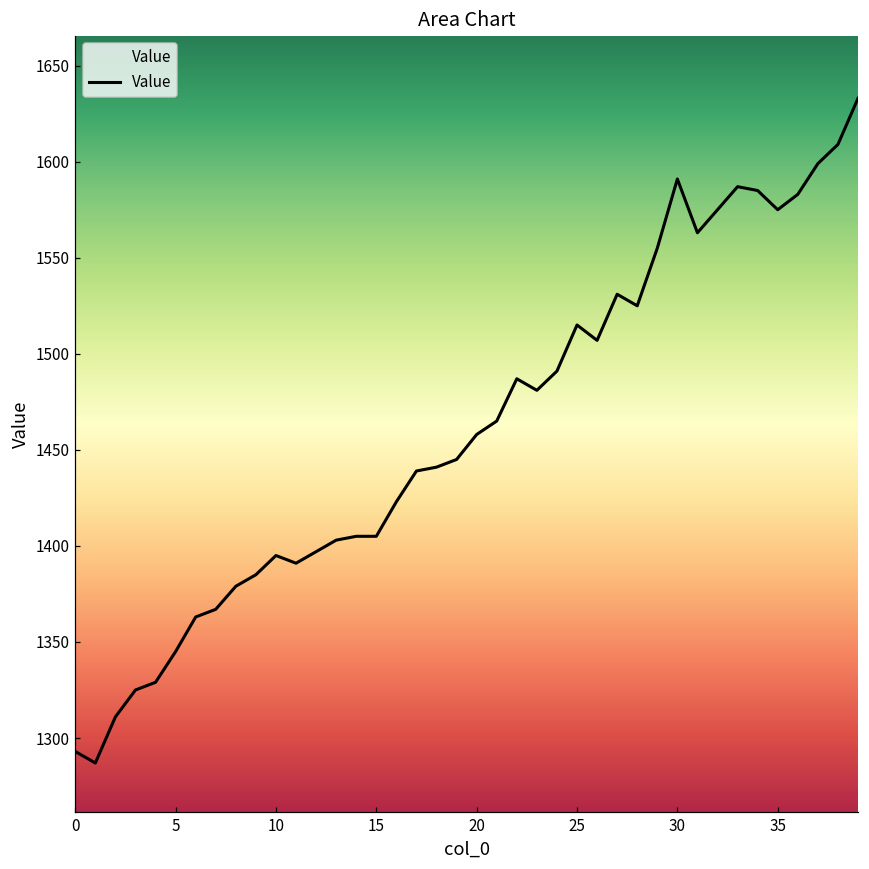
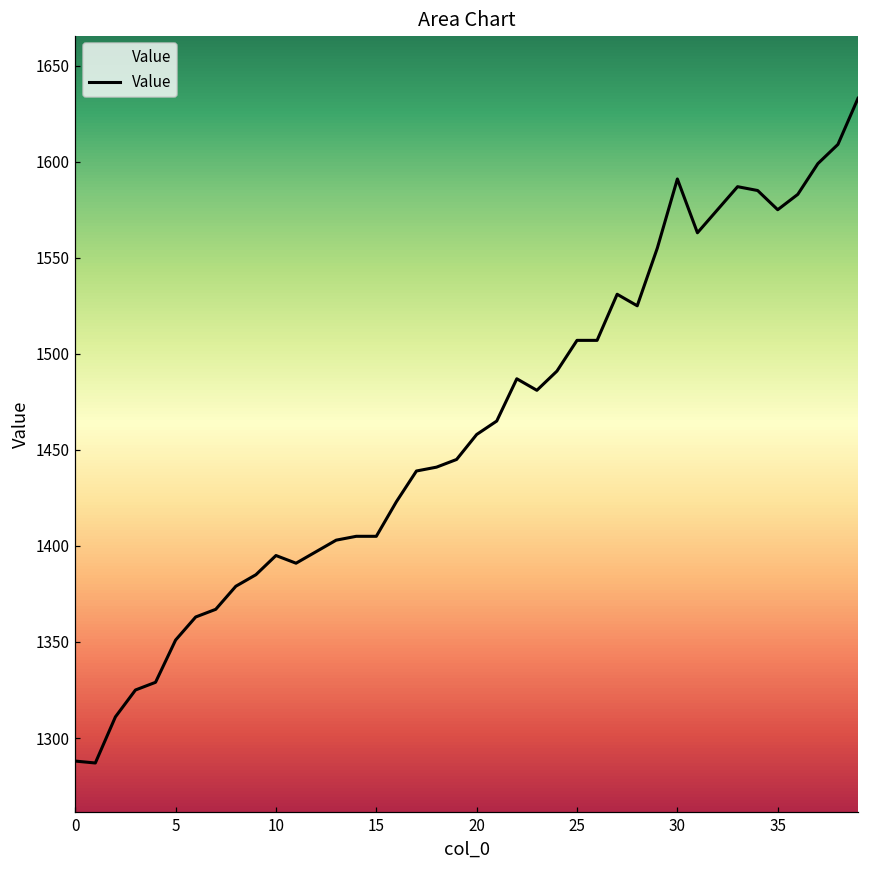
0: 1293 -> 1288
5: 1345 -> 1351
25: 1515 -> 1507
